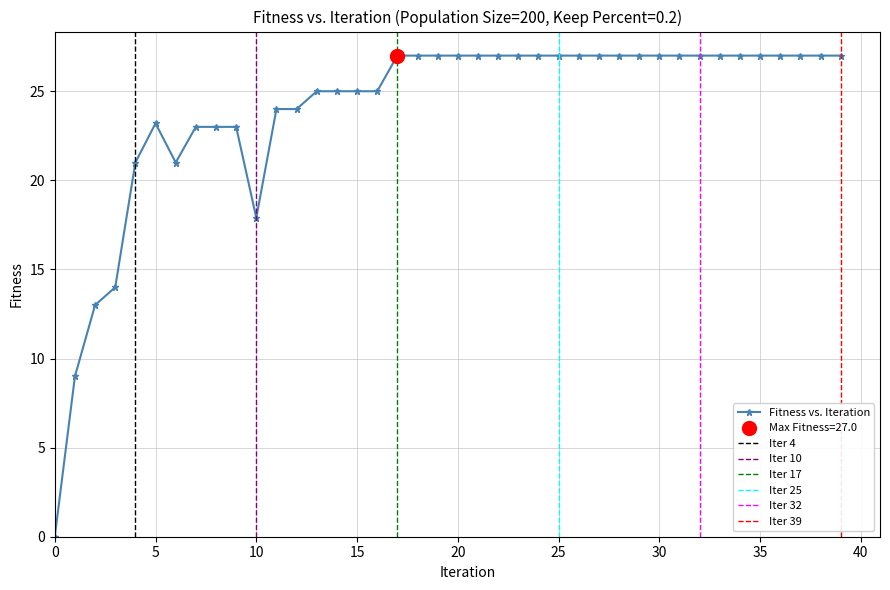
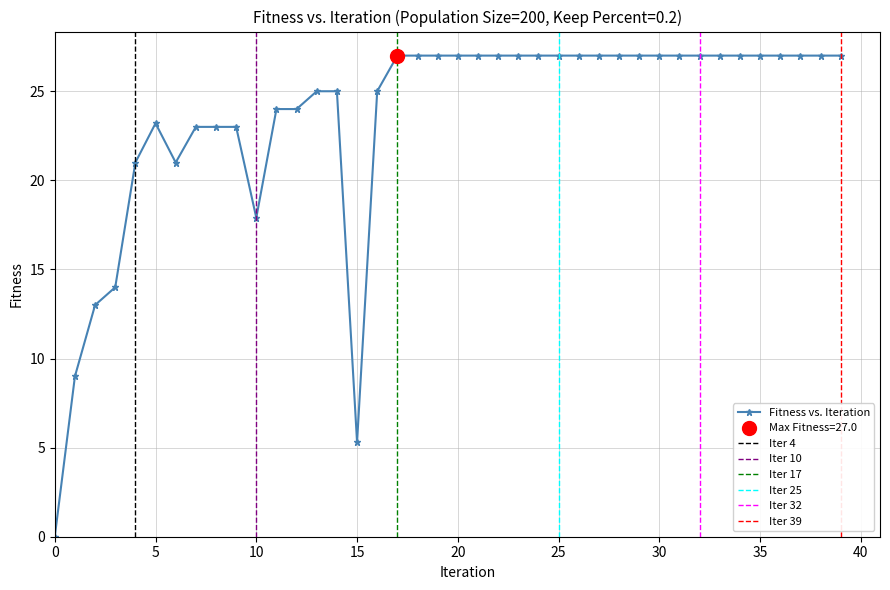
Fitness vs. Iteration, 15: 25.0 -> 5.3
